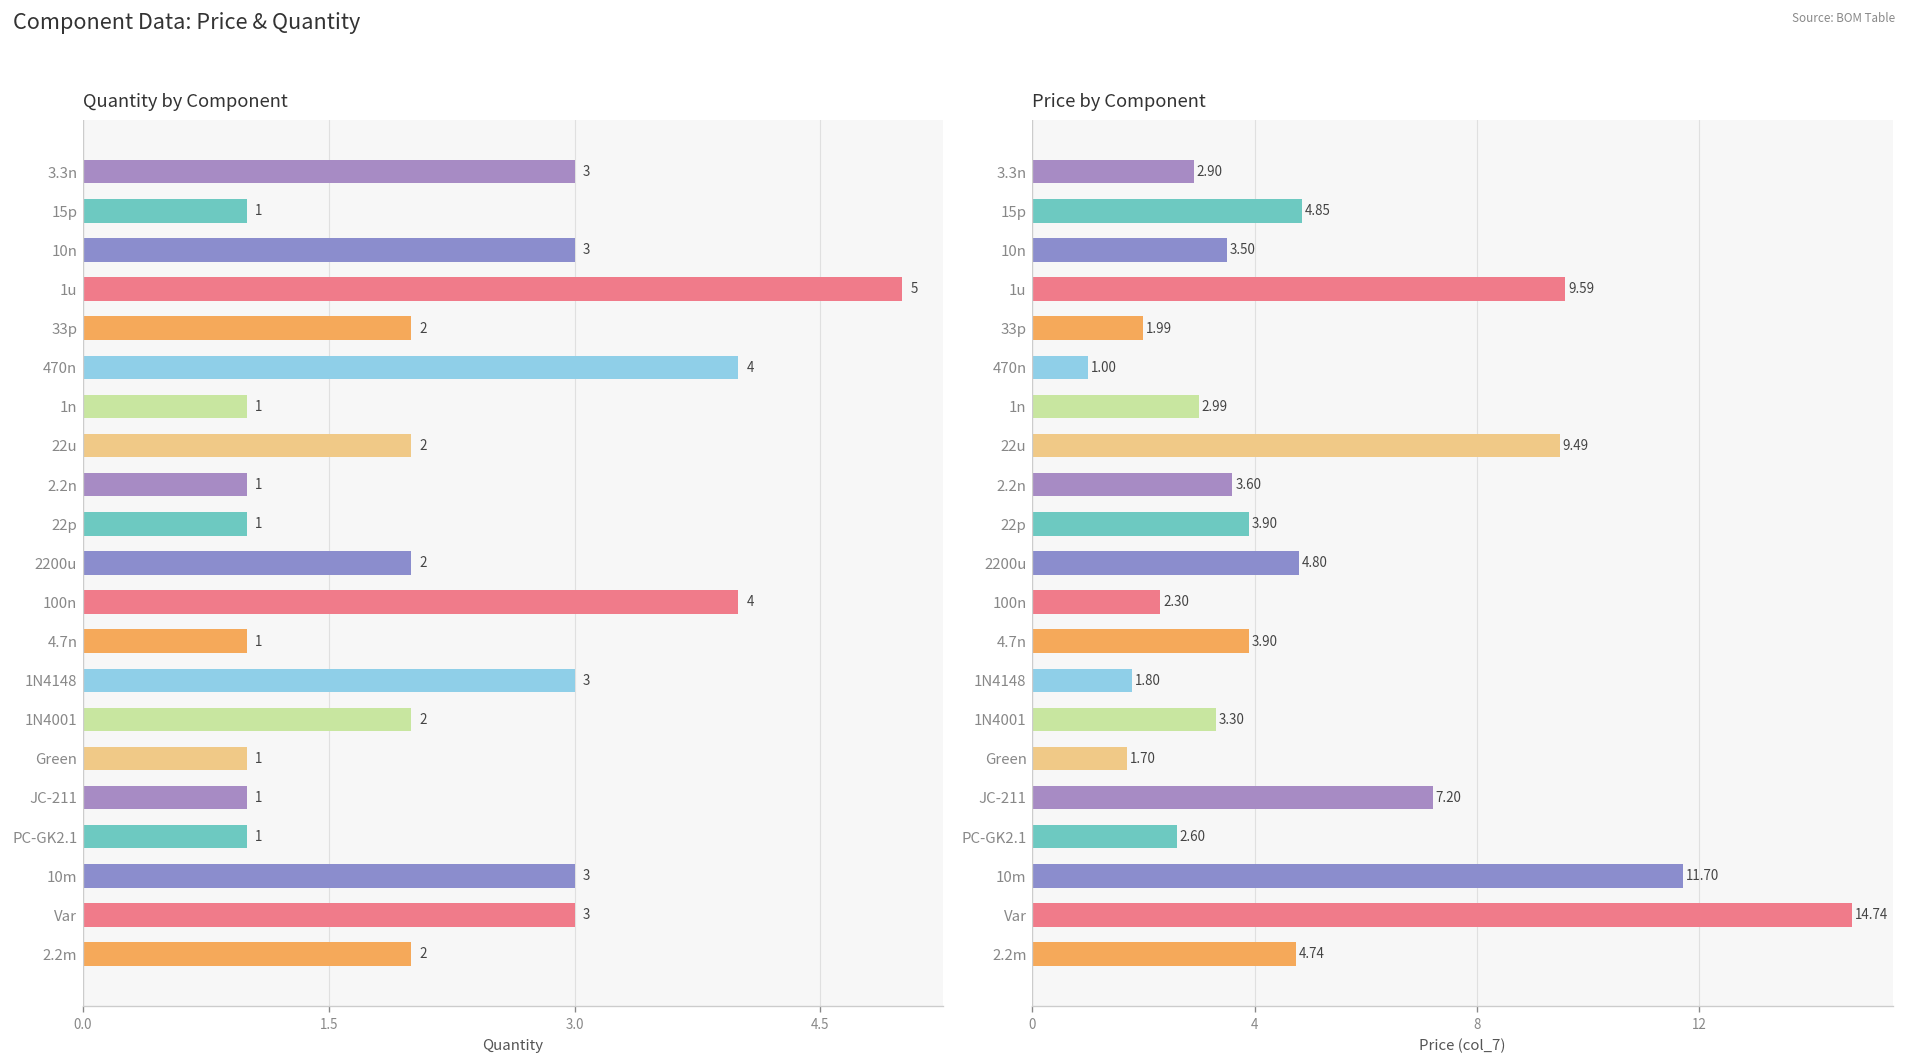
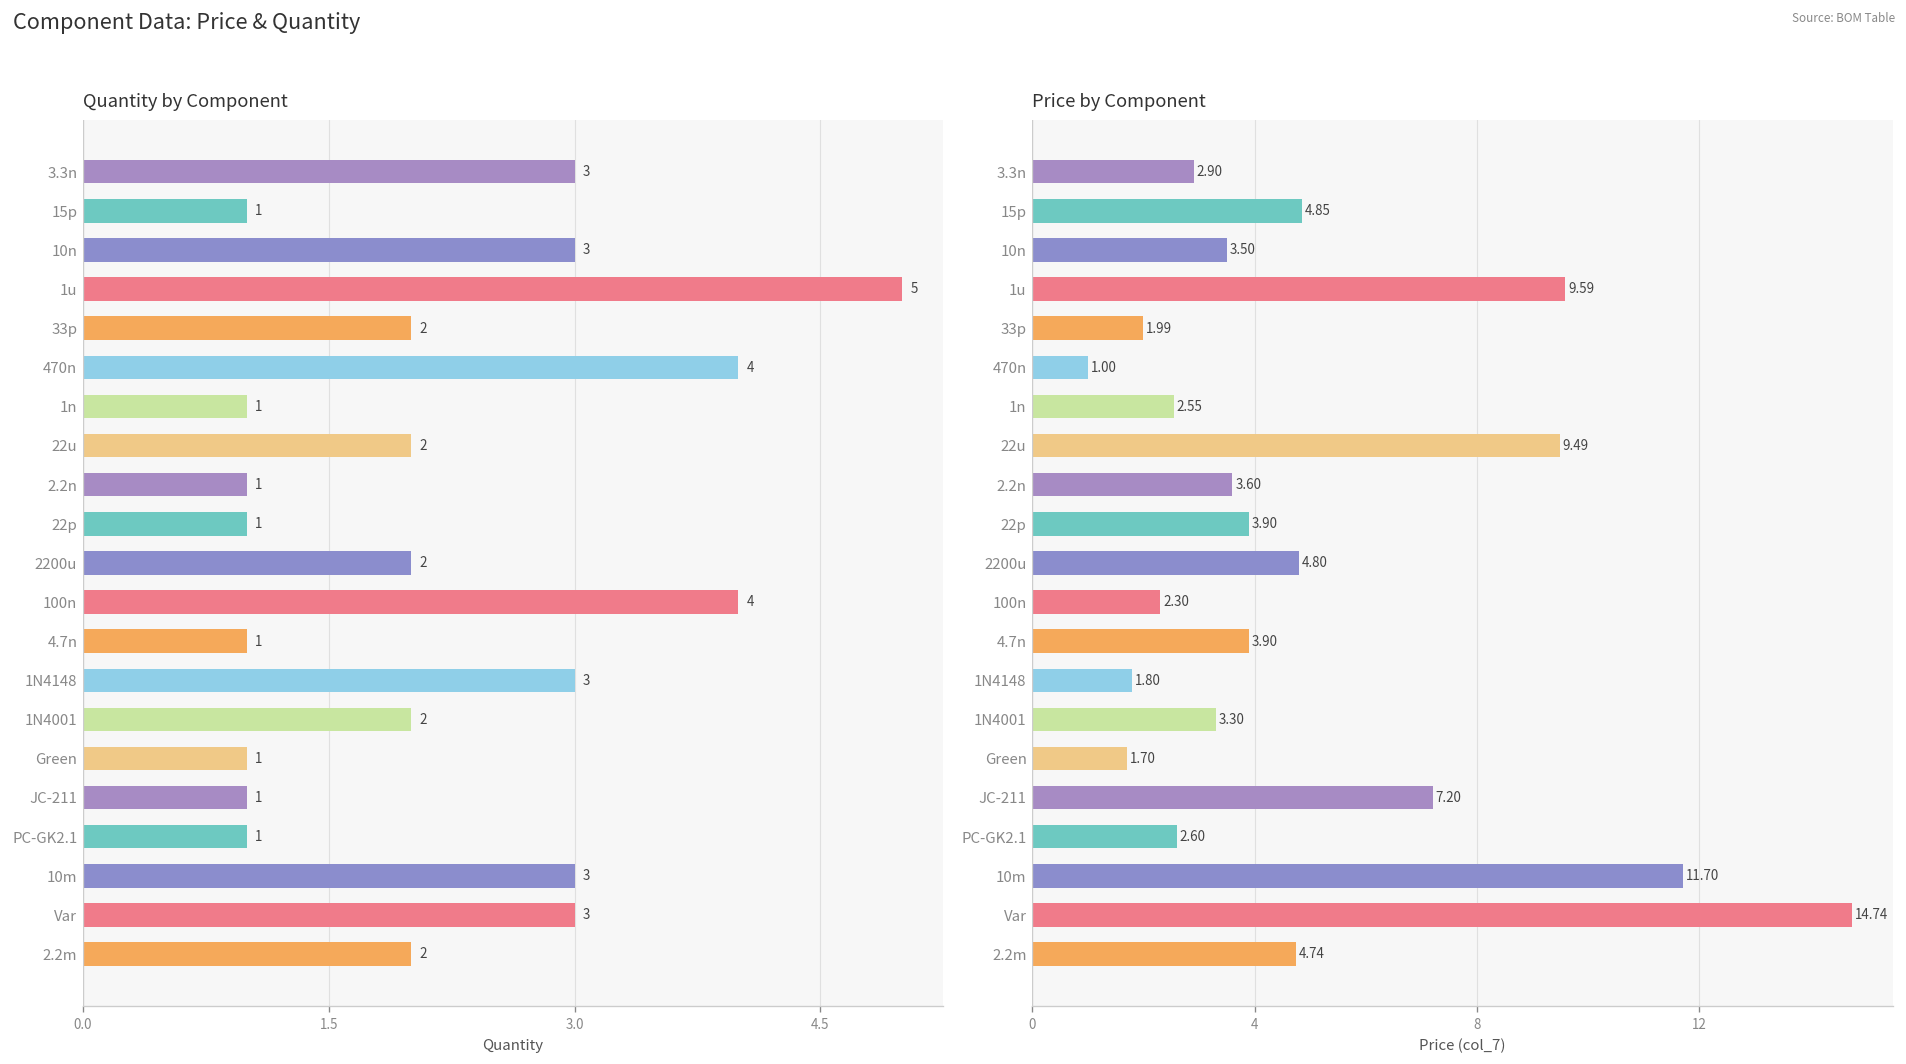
Price by Component, 1n: 2.99 -> 2.55
